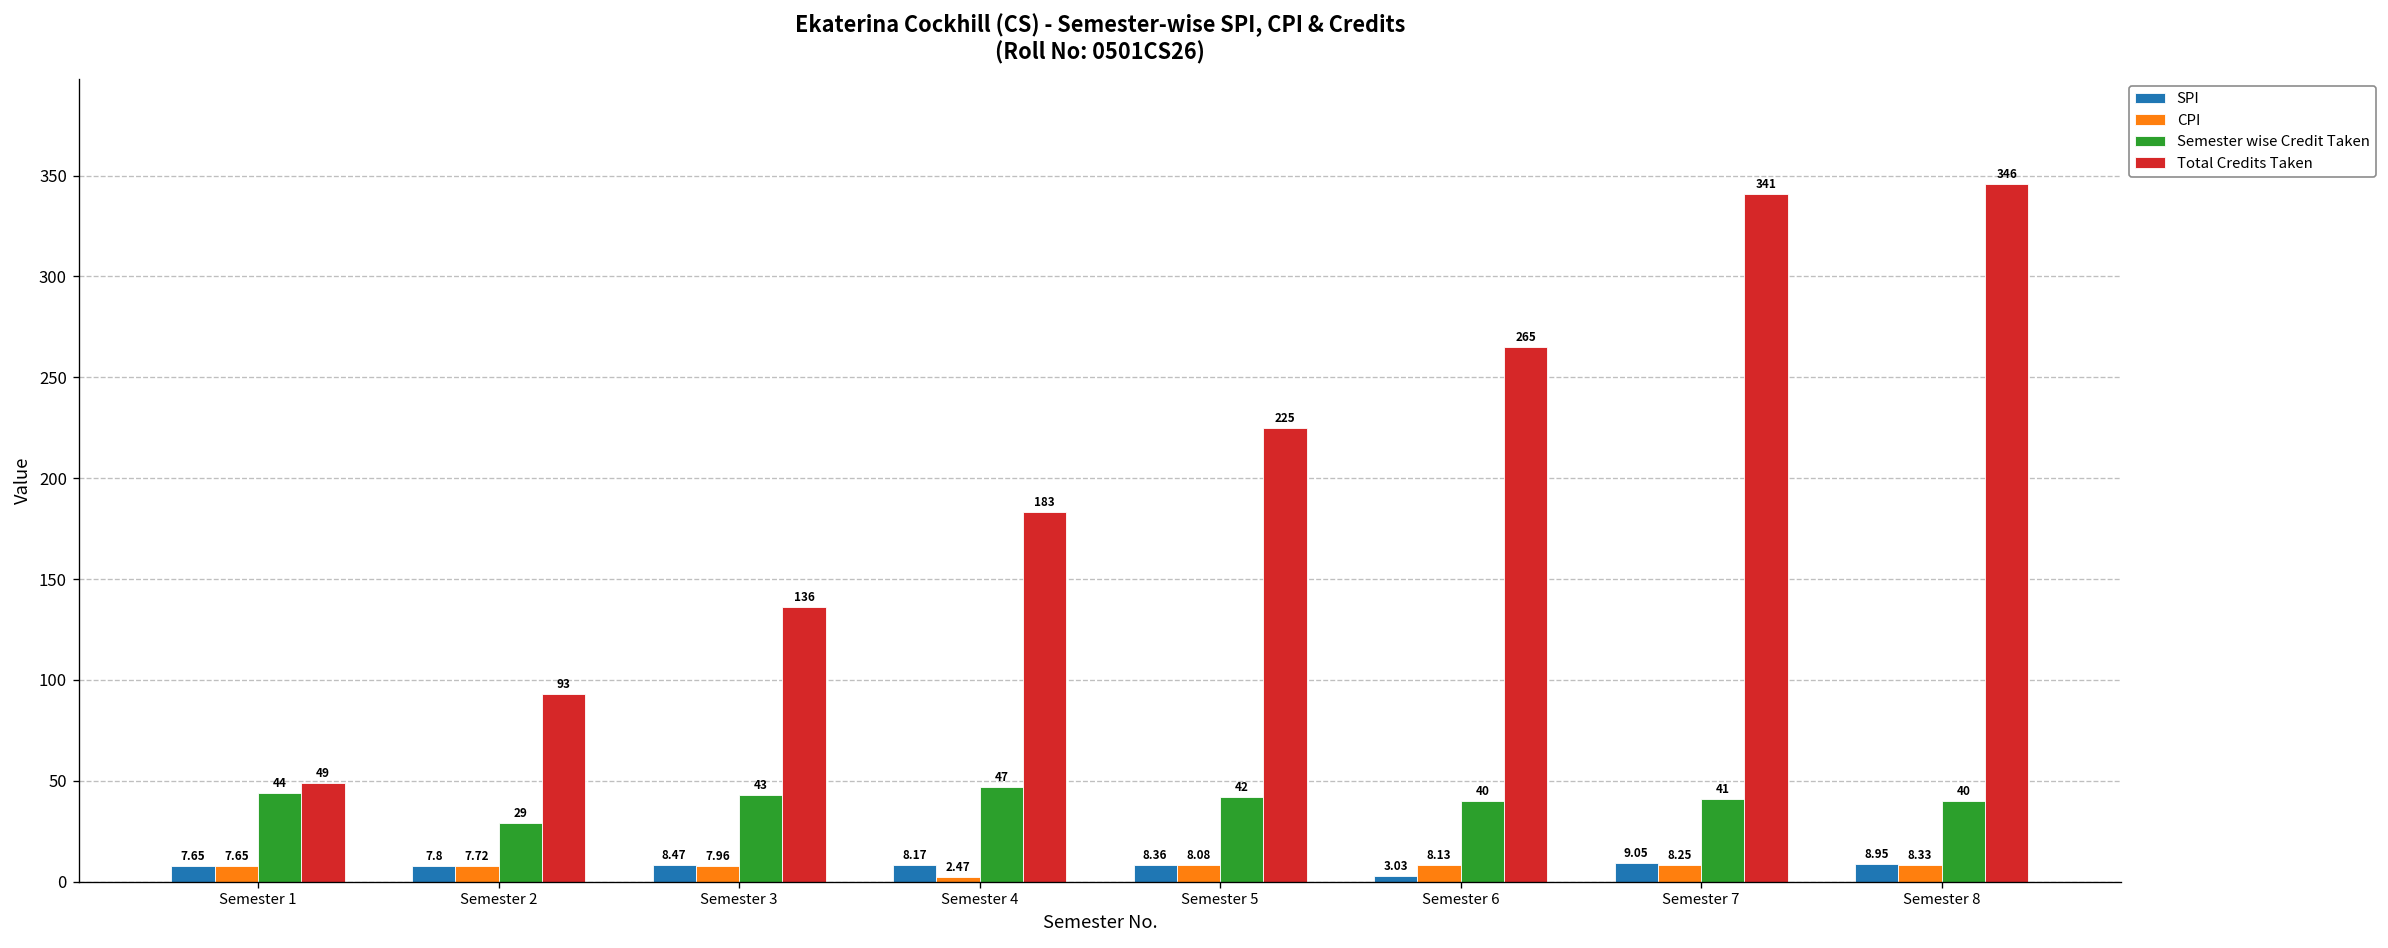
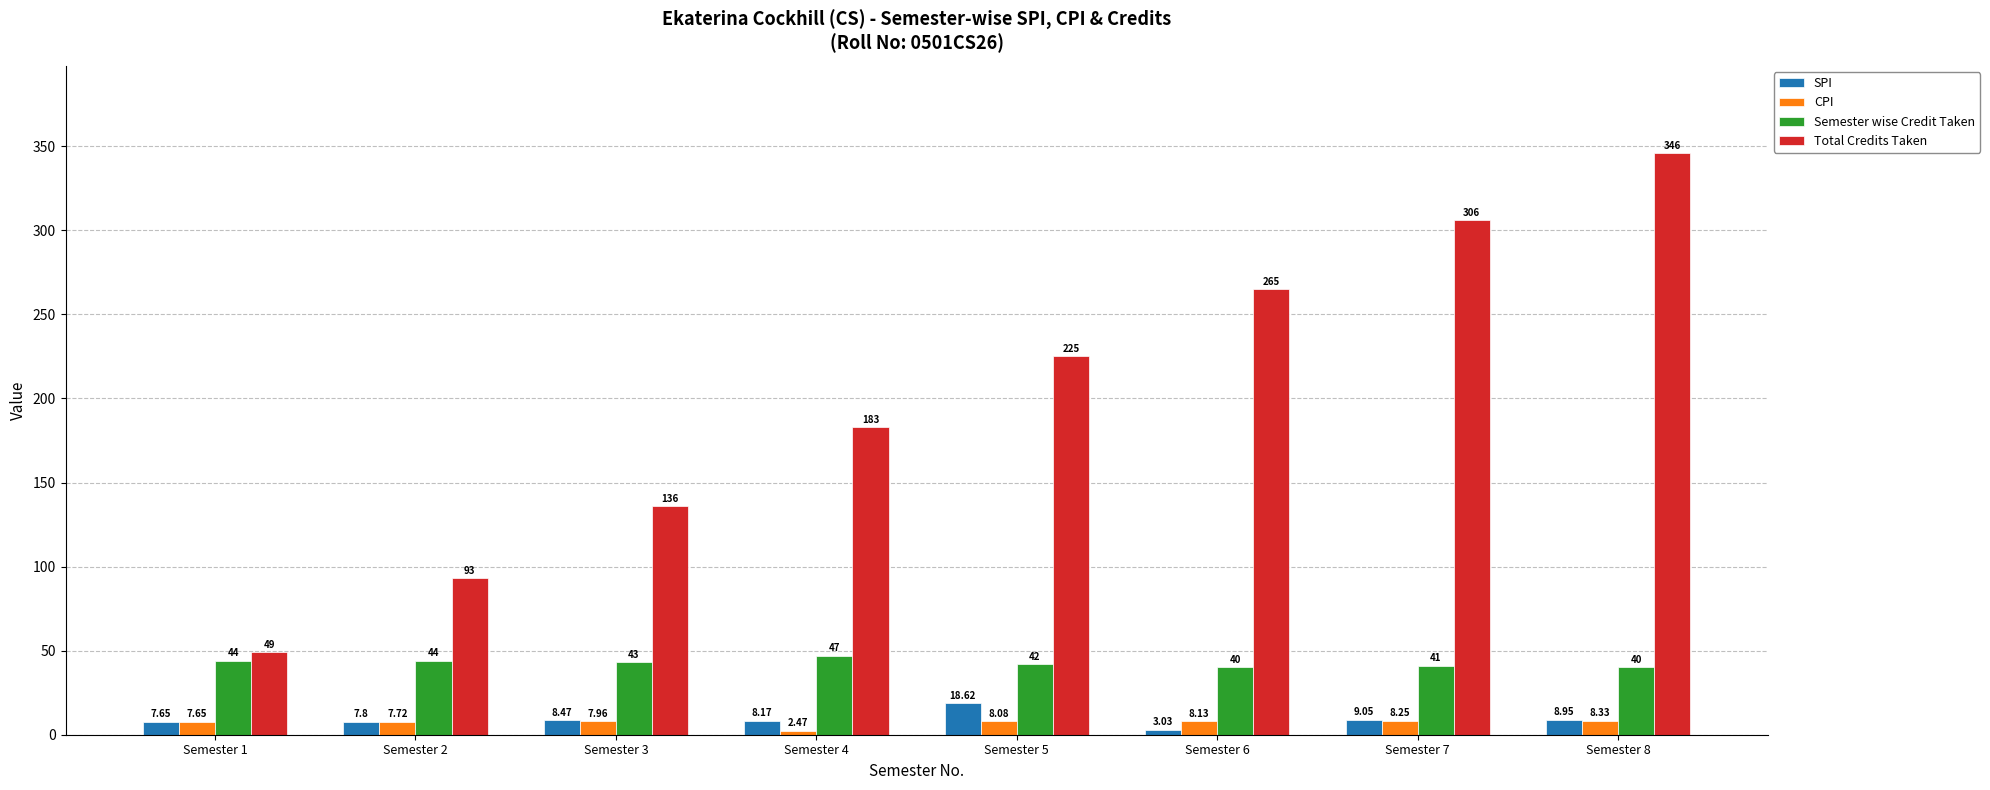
Semester wise Credit Taken, Semester 2: 29 -> 44
SPI, Semester 5: 8.36 -> 18.62
Total Credits Taken, Semester 7: 341 -> 306
